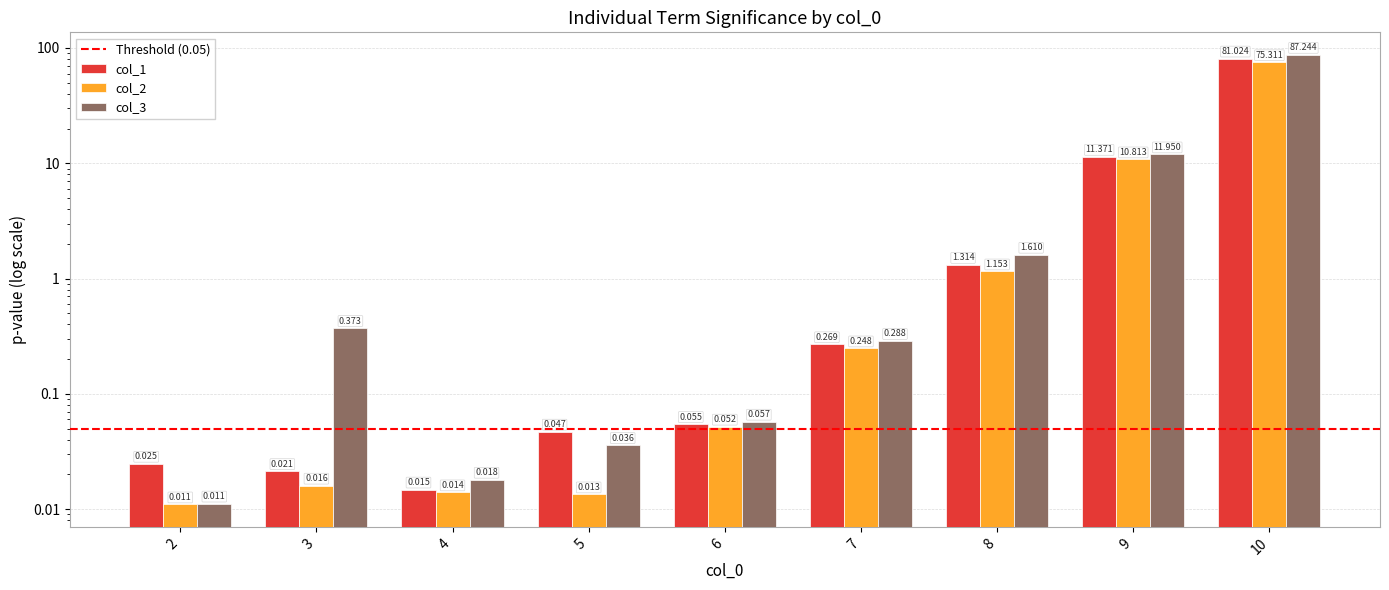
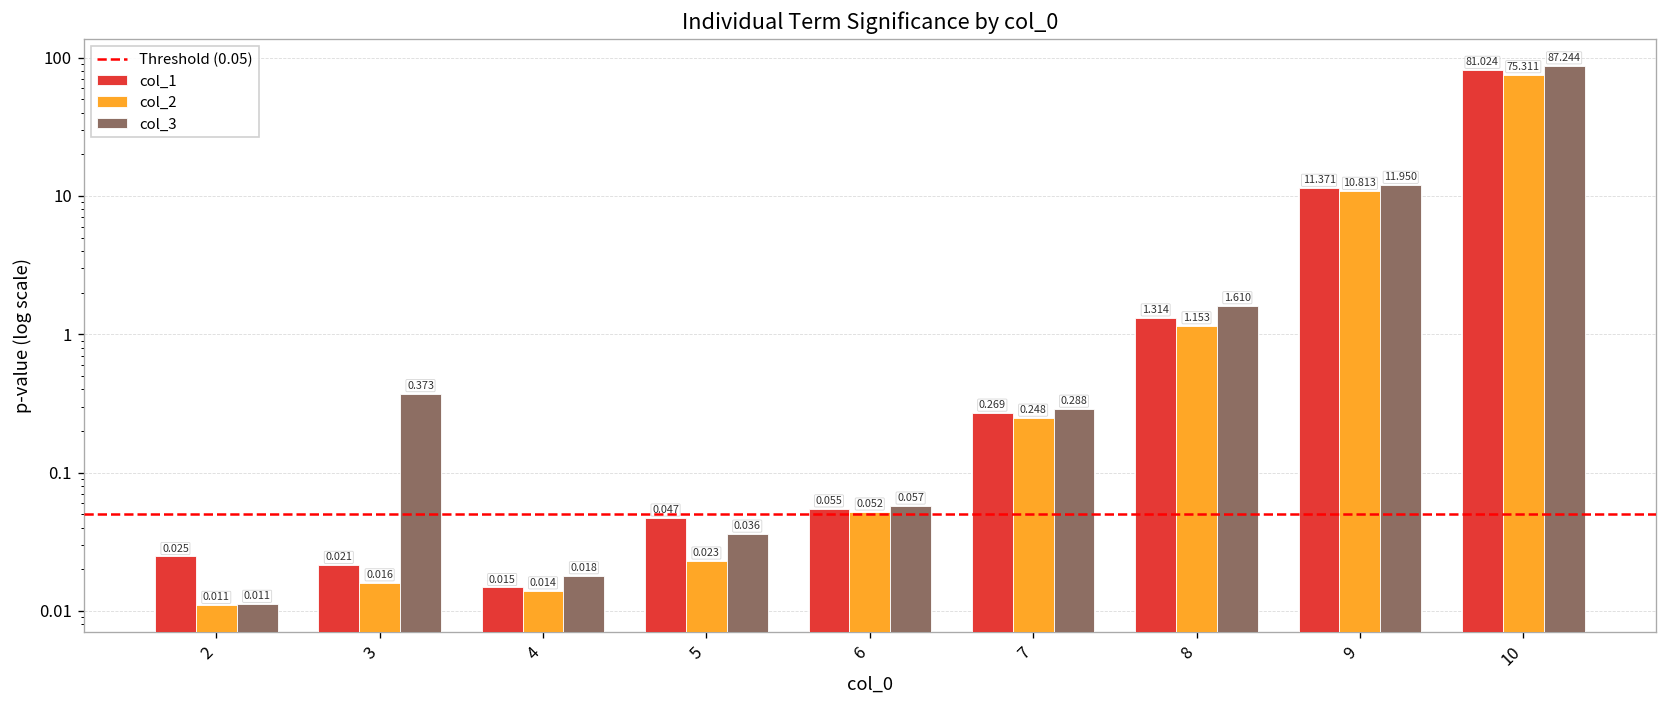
col_2, 5: 0.013 -> 0.023
